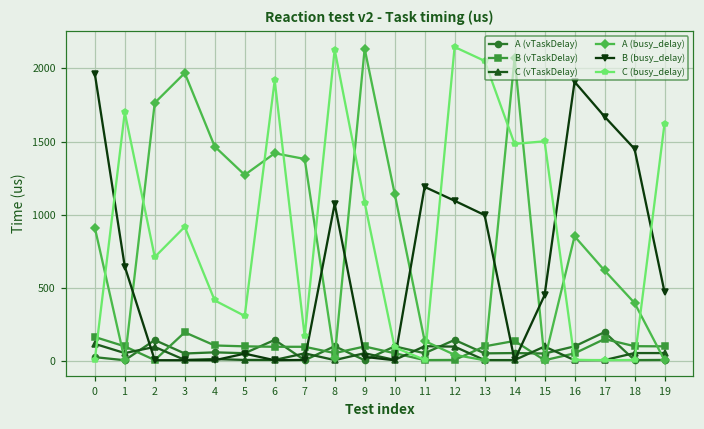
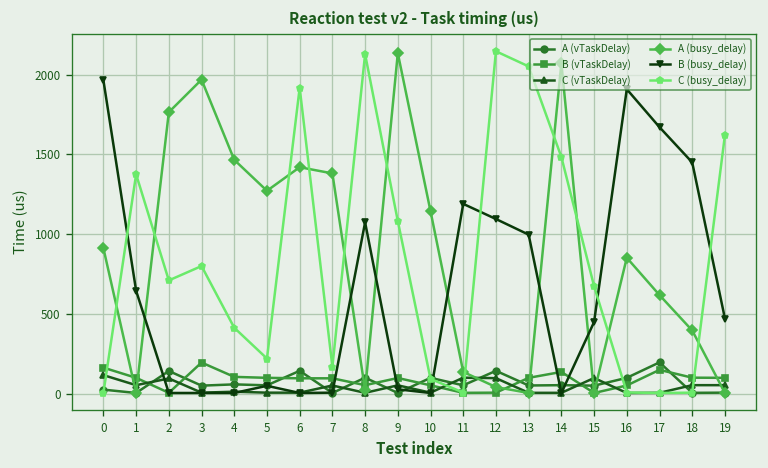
C (busy_delay), 1: 1700 -> 1380
C (busy_delay), 3: 920 -> 800
C (busy_delay), 5: 310 -> 220
C (busy_delay), 15: 1500 -> 670
